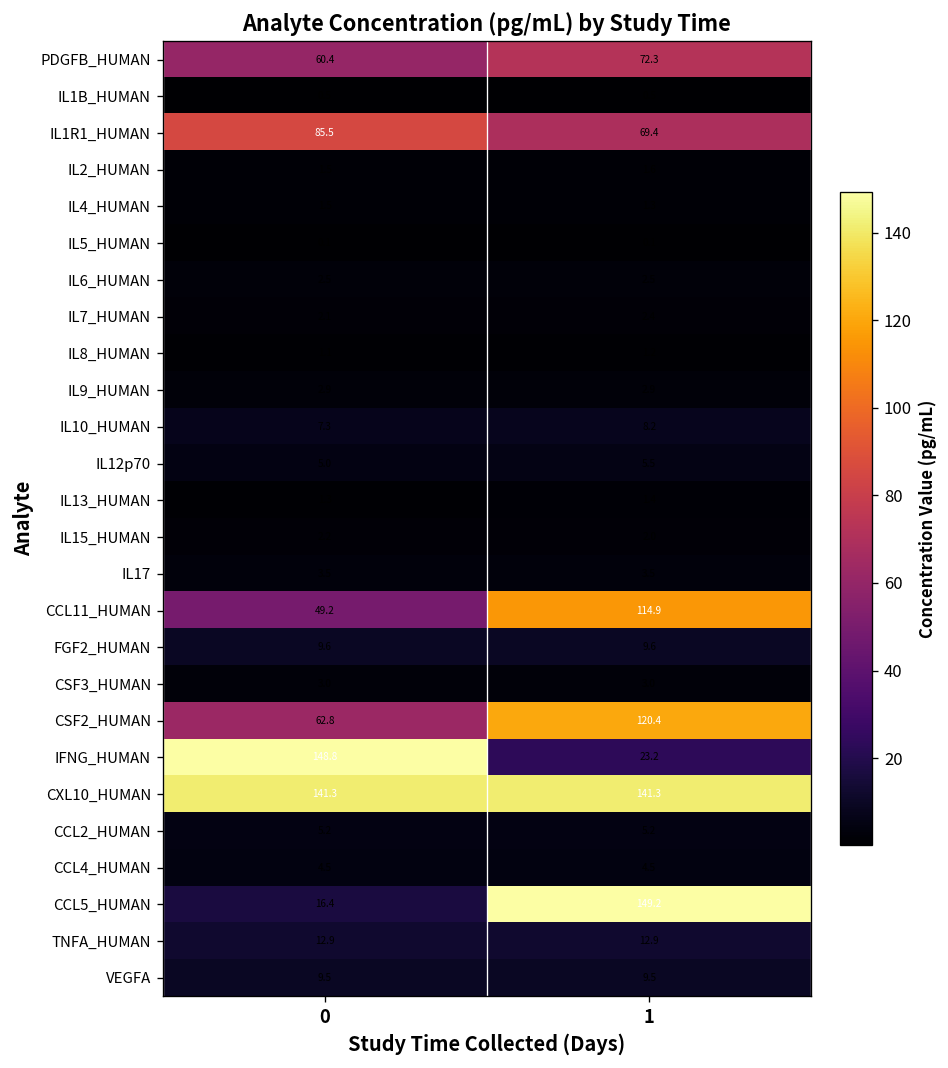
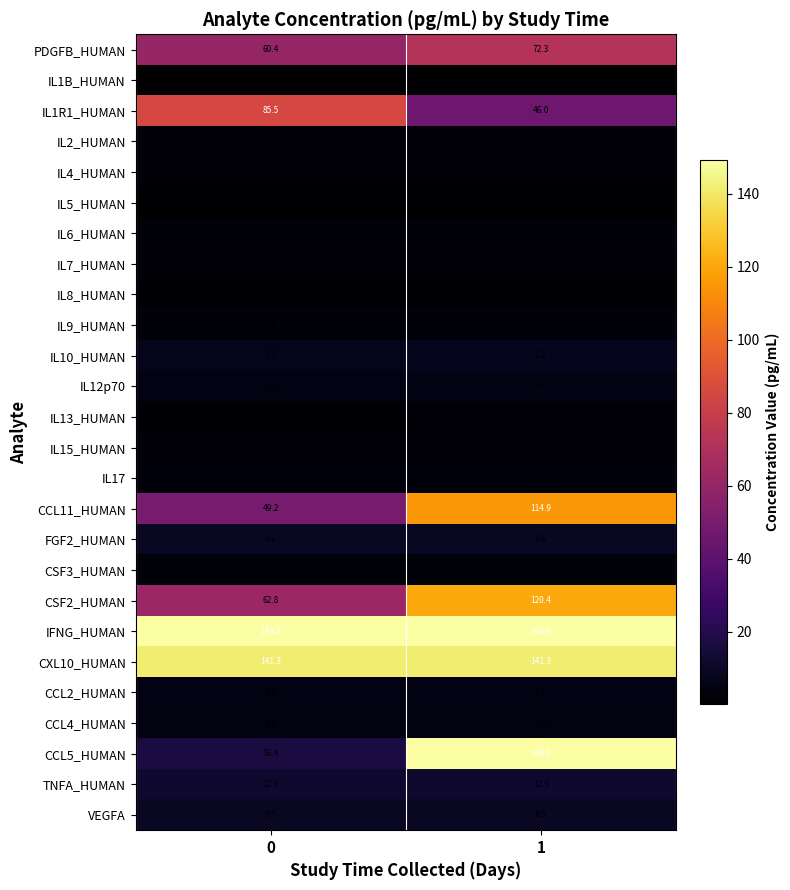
IL1R1_HUMAN, 1: 69.4 -> 46.0
IFNG_HUMAN, 1: 23.2 -> 148.8
